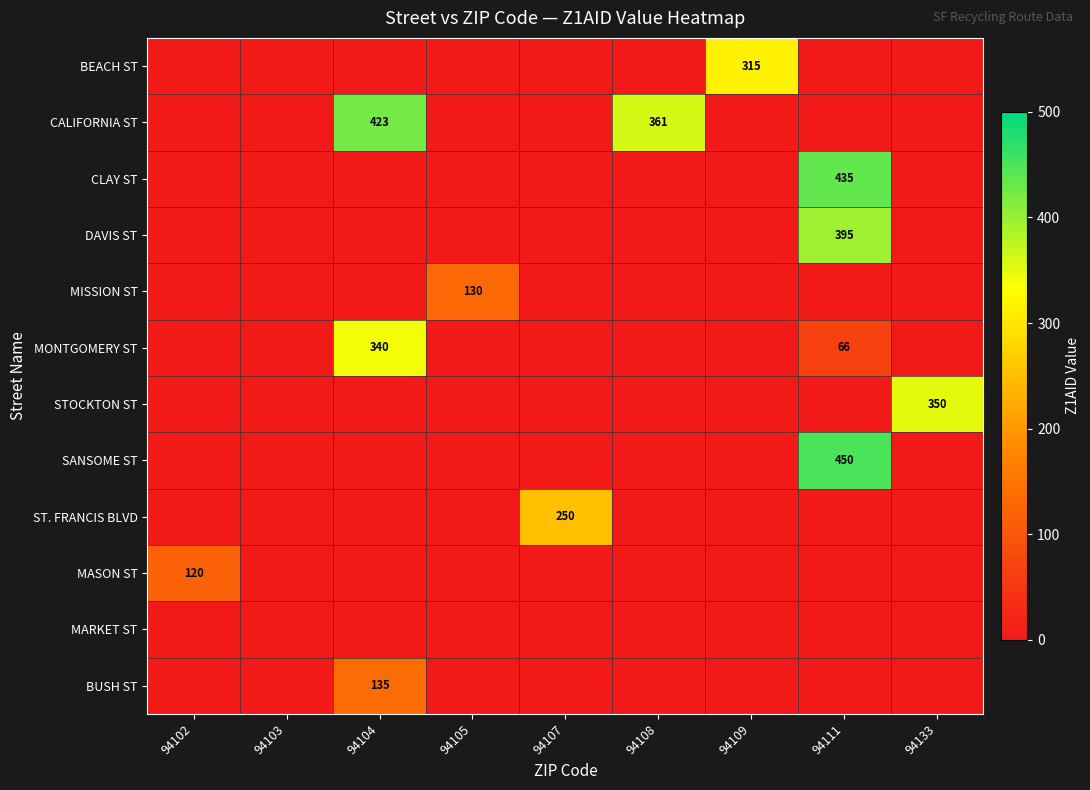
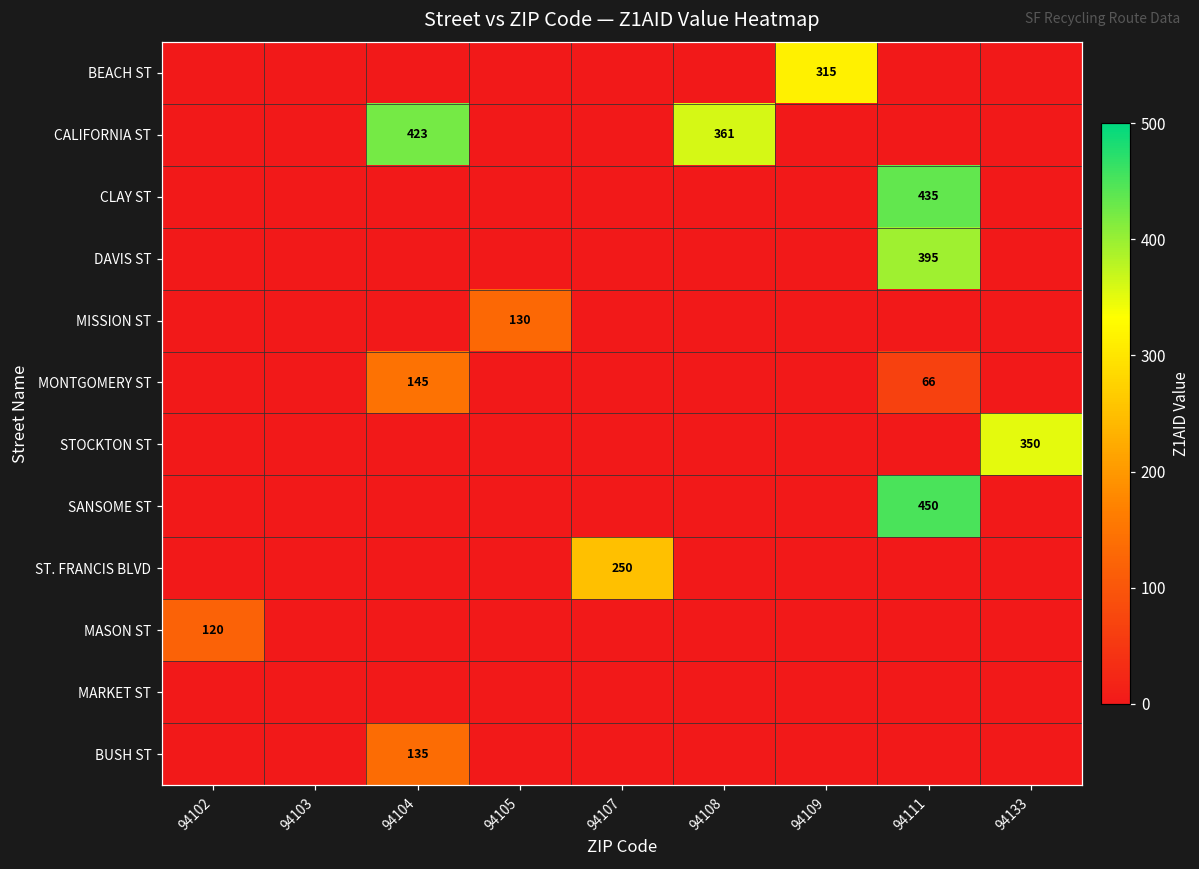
MONTGOMERY ST, 94104: 340 -> 145
